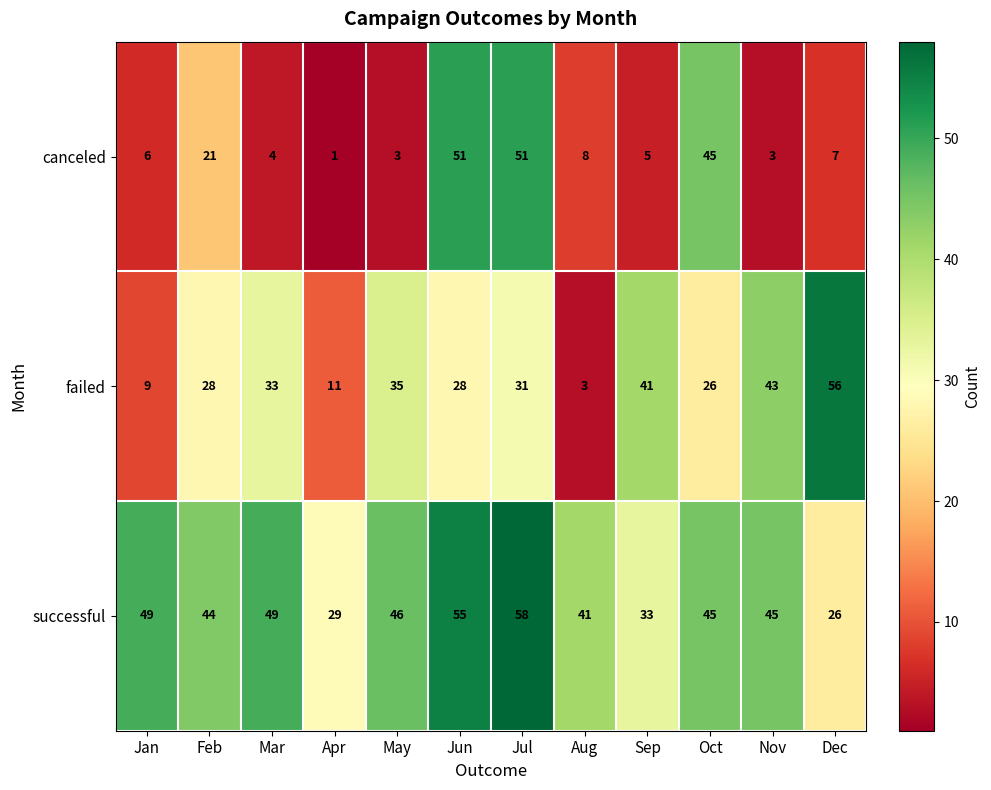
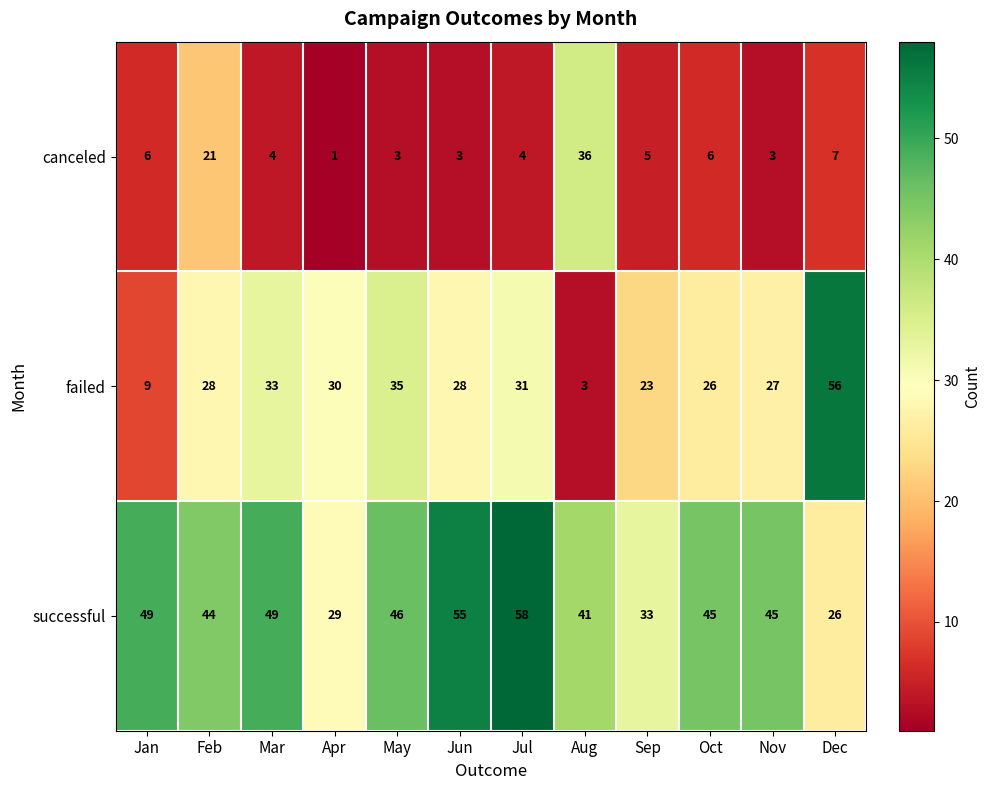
canceled, Jun: 51 -> 3
canceled, Jul: 51 -> 4
canceled, Aug: 8 -> 36
canceled, Oct: 45 -> 6
failed, Apr: 11 -> 30
failed, Sep: 41 -> 23
failed, Nov: 43 -> 27
